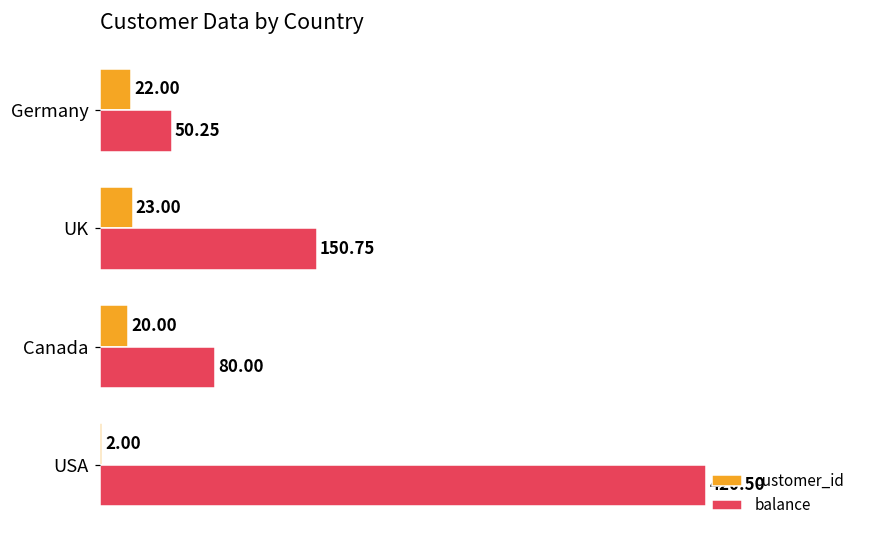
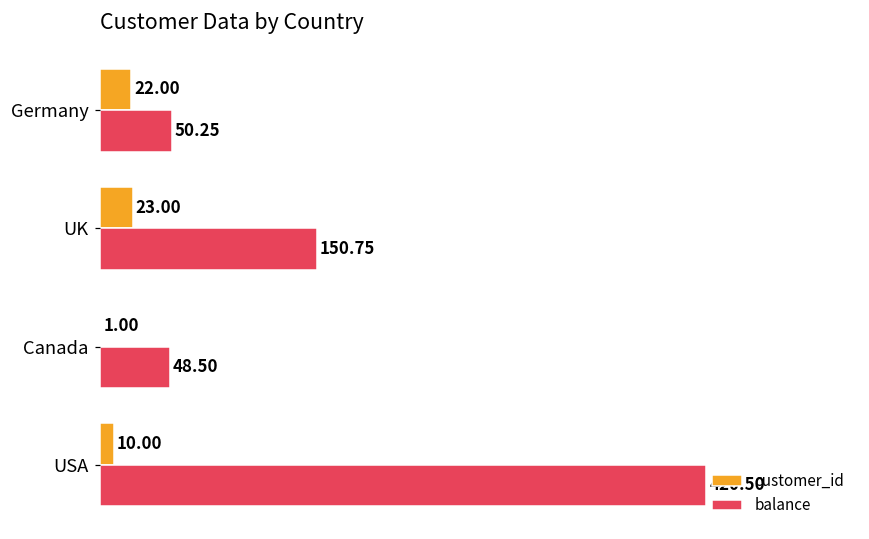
customer_id, Canada: 20.00 -> 1.00
balance, Canada: 80.00 -> 48.50
customer_id, USA: 2.00 -> 10.00
